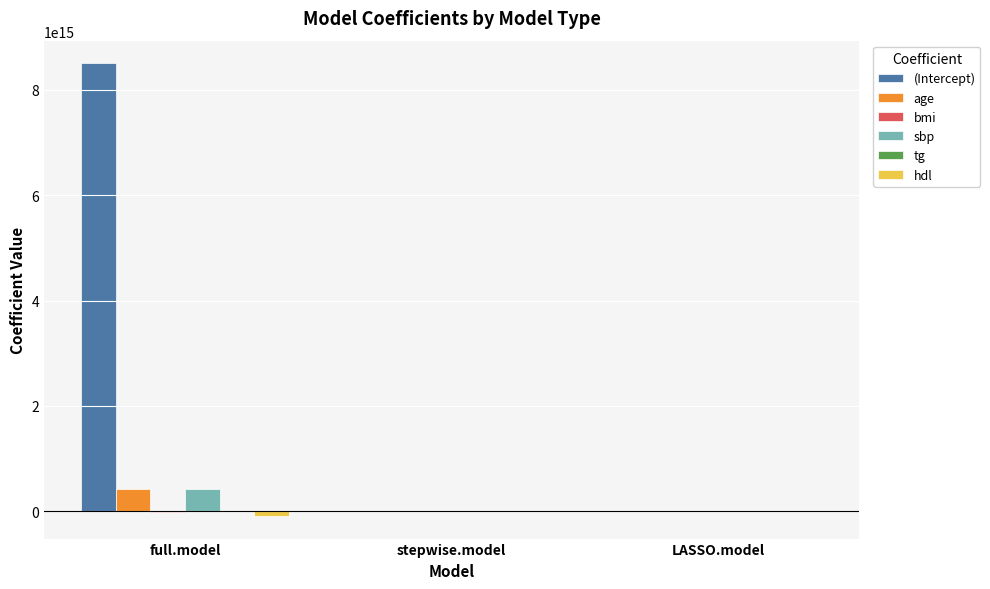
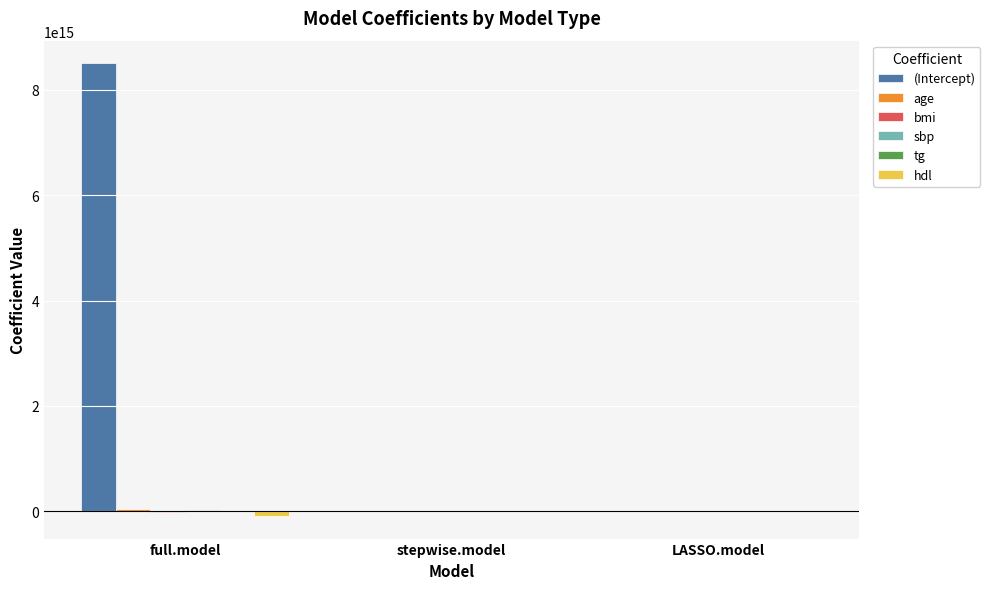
age, full.model: 400000000000000 -> 0
sbp, full.model: 400000000000000 -> 0
